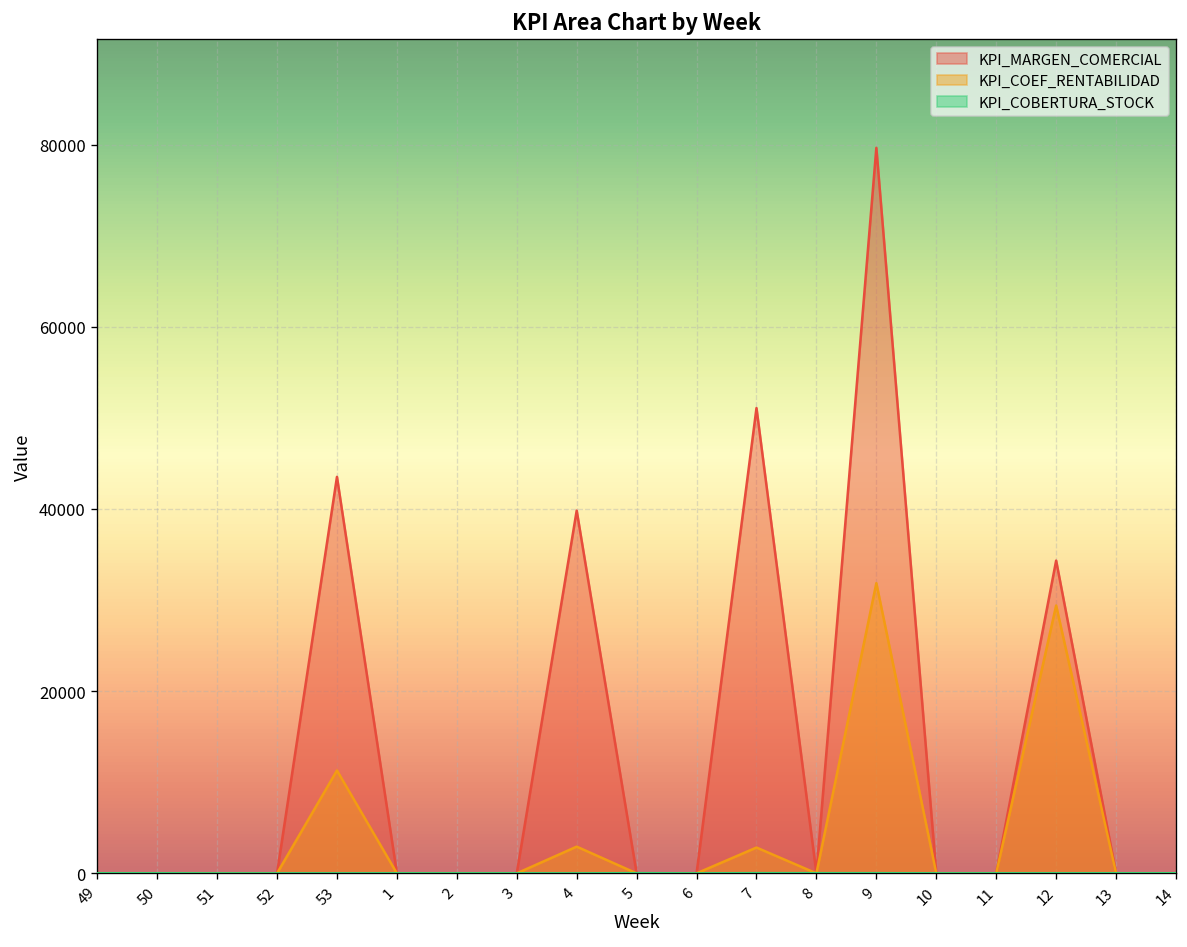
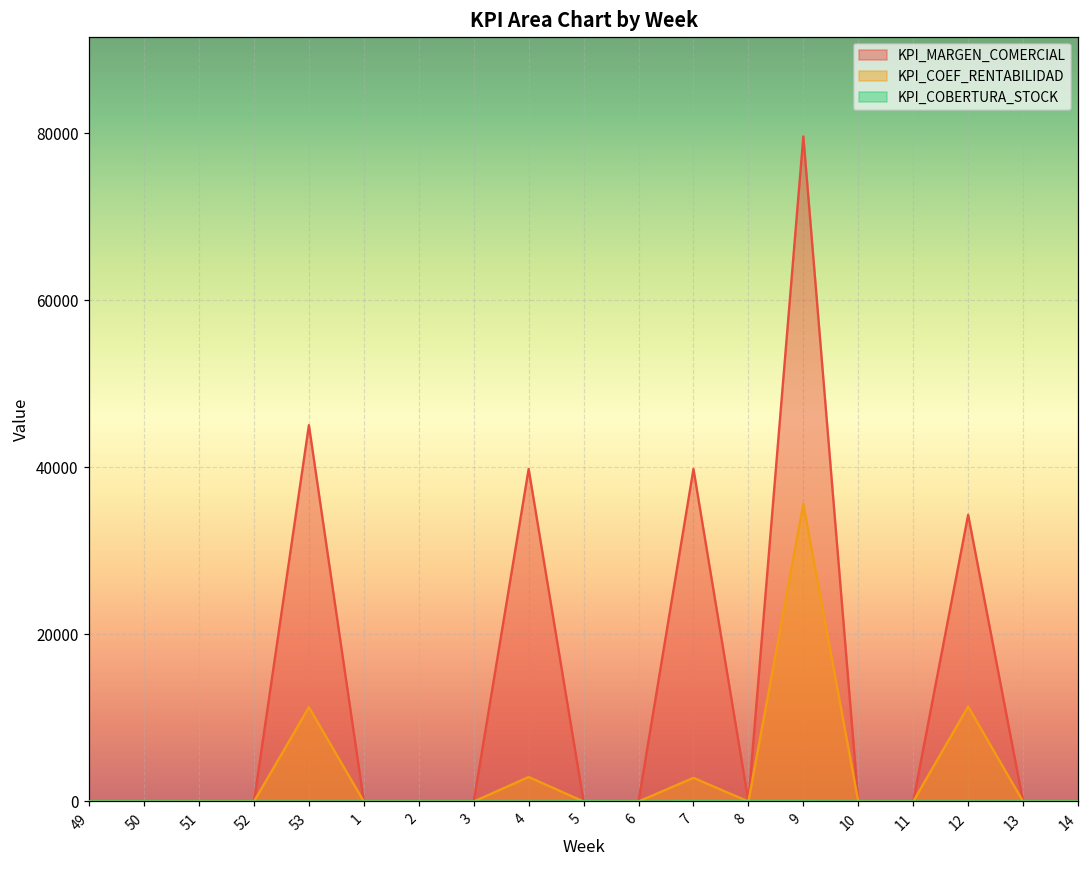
KPI_MARGEN_COMERCIAL, 53: 44000 -> 45000
KPI_MARGEN_COMERCIAL, 7: 51000 -> 40000
KPI_COEF_RENTABILIDAD, 9: 32000 -> 36000
KPI_COEF_RENTABILIDAD, 12: 29000 -> 11000
